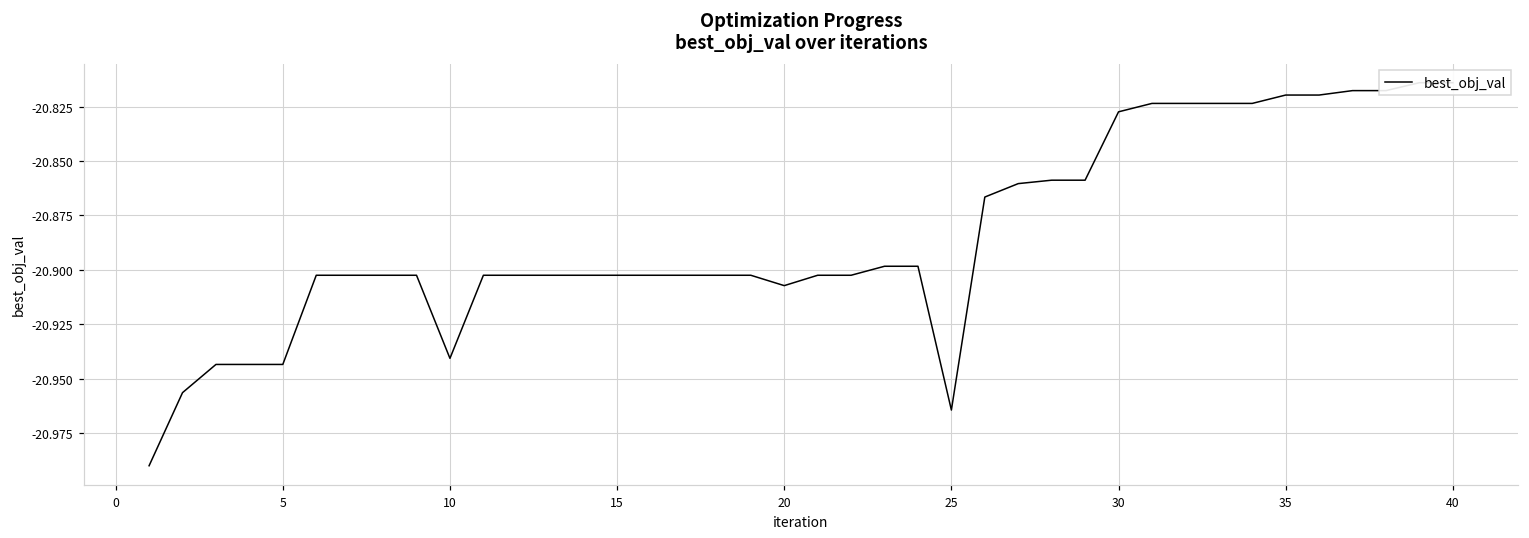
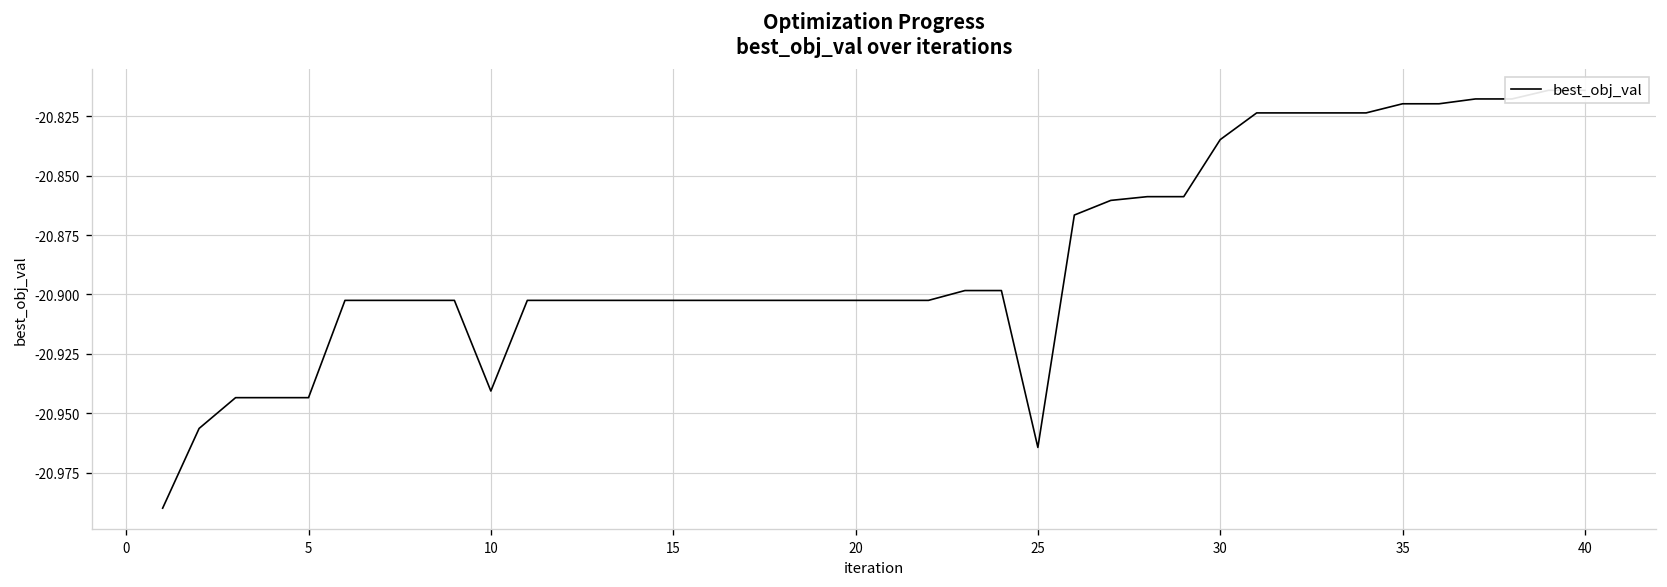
20: -20.907 -> -20.903
30: -20.827 -> -20.835
